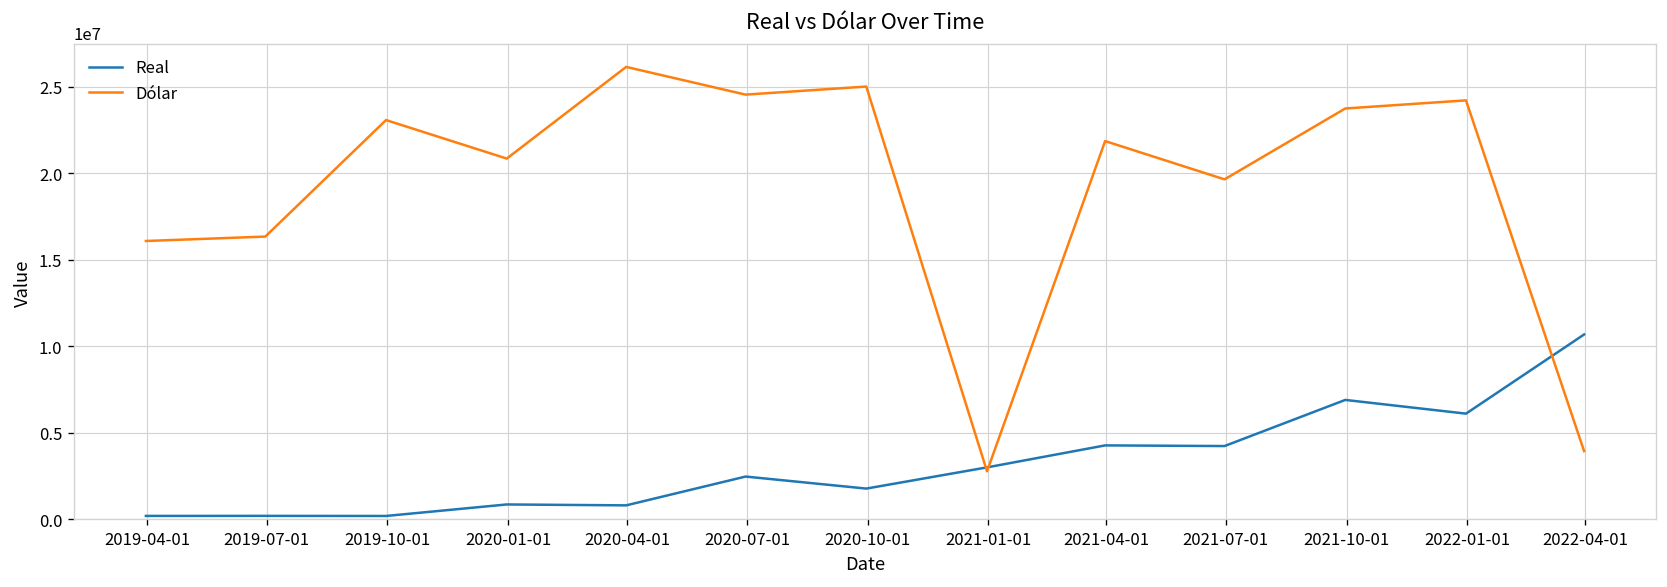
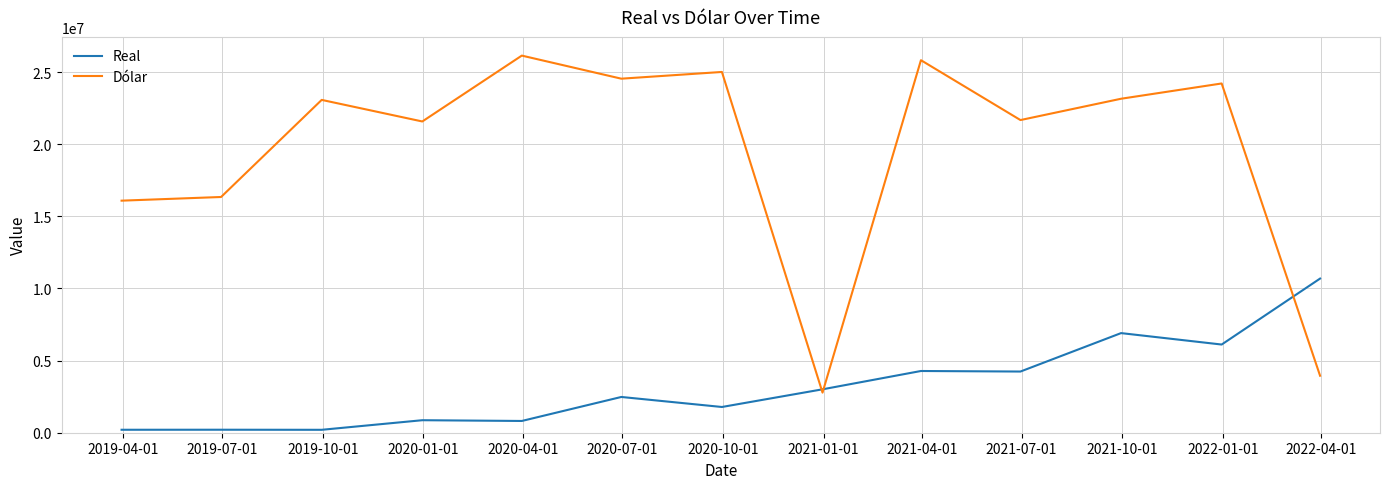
Dólar, 2020-01-01: 20800000 -> 21600000
Dólar, 2021-04-01: 21900000 -> 25800000
Dólar, 2021-07-01: 19600000 -> 21700000
Dólar, 2021-10-01: 23700000 -> 23200000
